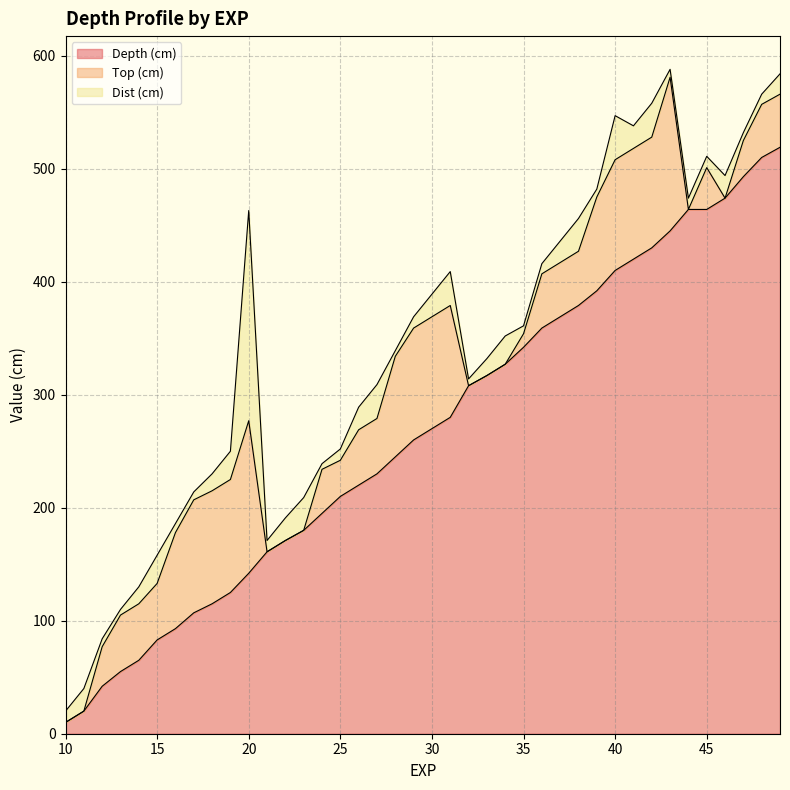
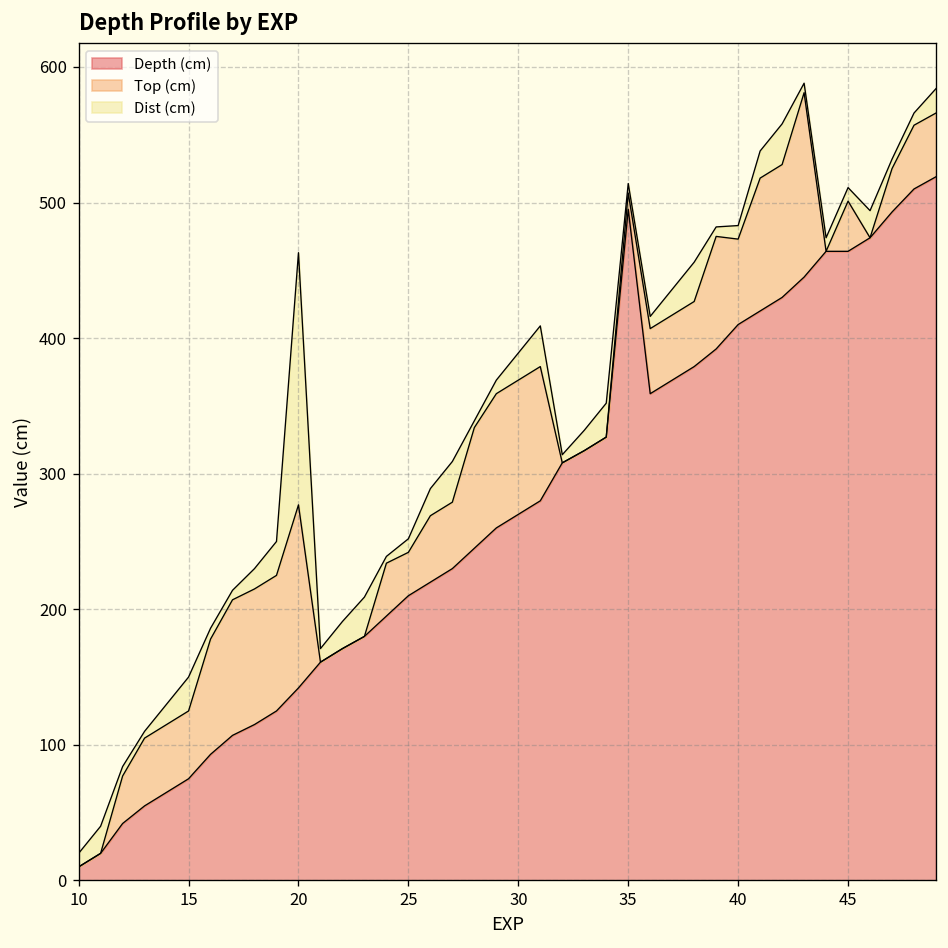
Depth (cm), 15: 83 -> 75
Depth (cm), 35: 342 -> 495
Top (cm), 40: 98 -> 63
Dist (cm), 40: 39 -> 10
